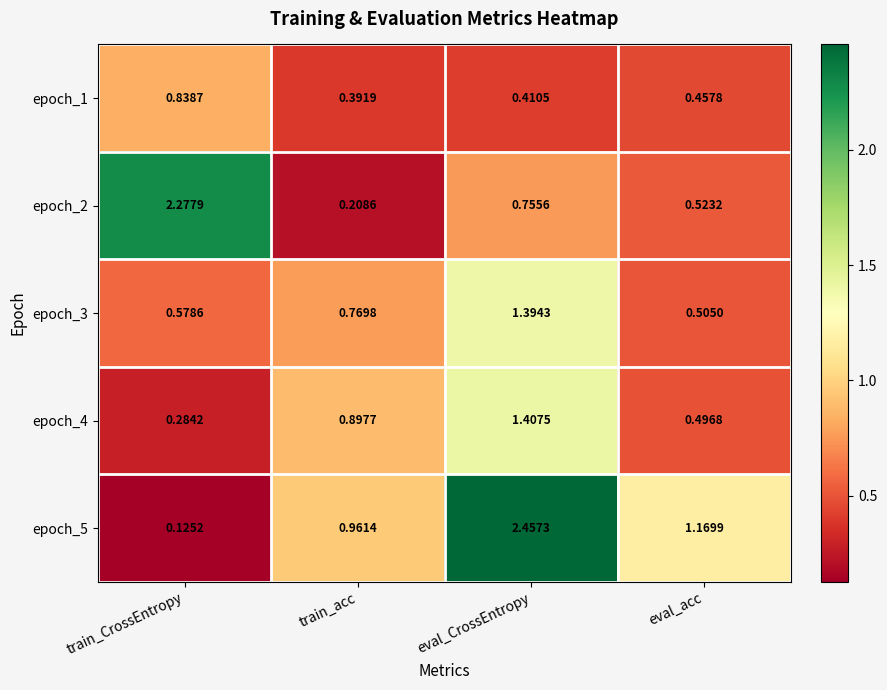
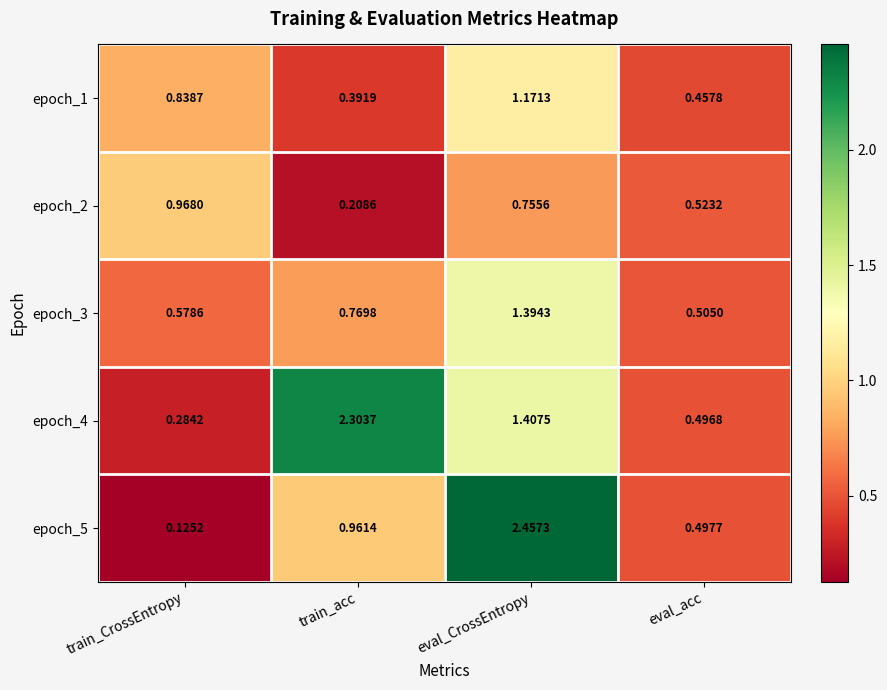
epoch_1, eval_CrossEntropy: 0.4105 -> 1.1713
epoch_2, train_CrossEntropy: 2.2779 -> 0.9680
epoch_4, train_acc: 0.8977 -> 2.3037
epoch_5, eval_acc: 1.1699 -> 0.4977
